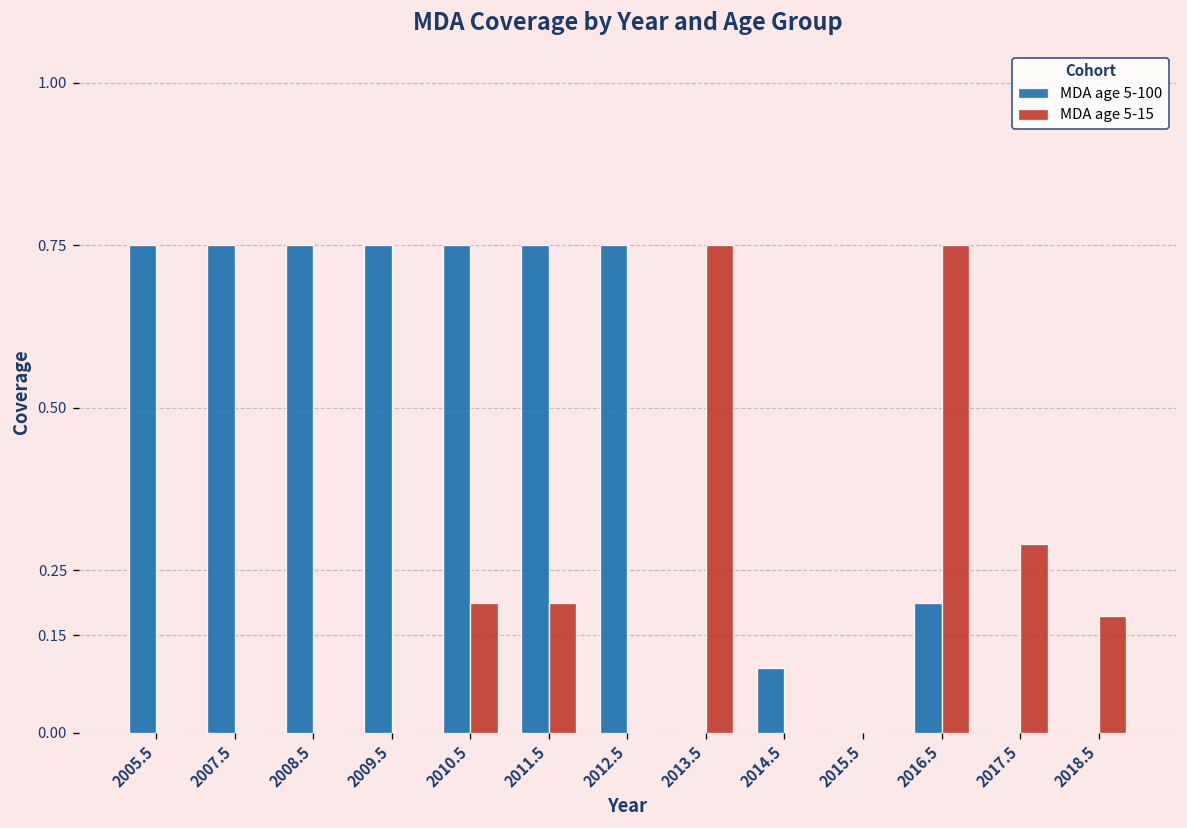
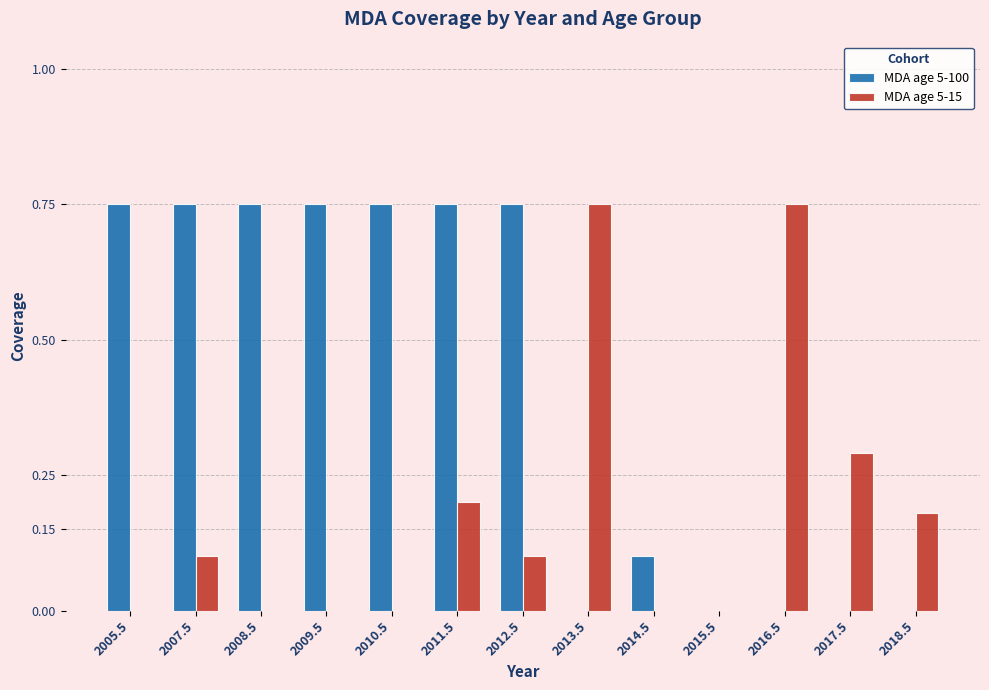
MDA age 5-15, 2007.5: 0.0 -> 0.1
MDA age 5-15, 2010.5: 0.2 -> 0.0
MDA age 5-15, 2012.5: 0.0 -> 0.1
MDA age 5-100, 2016.5: 0.2 -> 0.0
